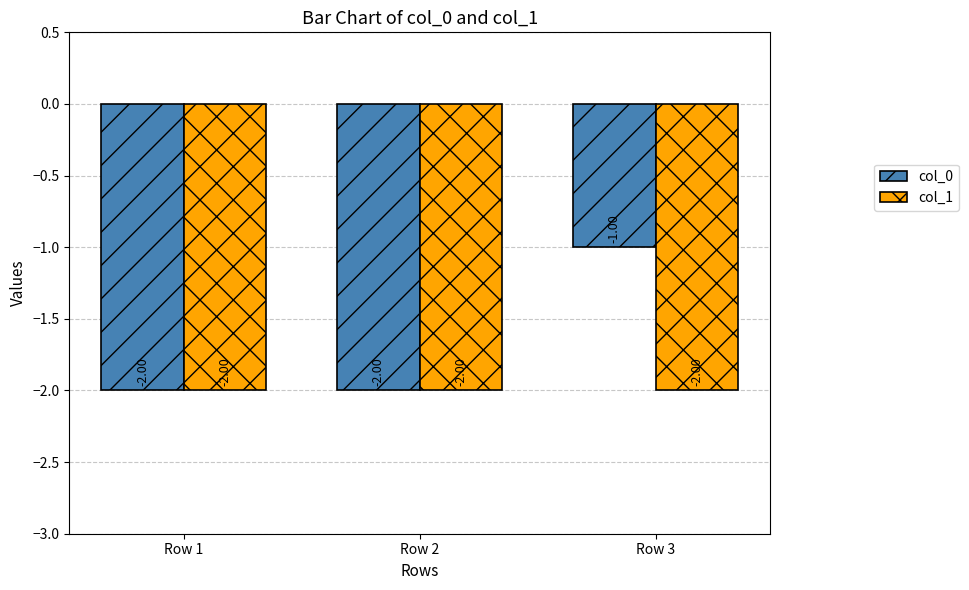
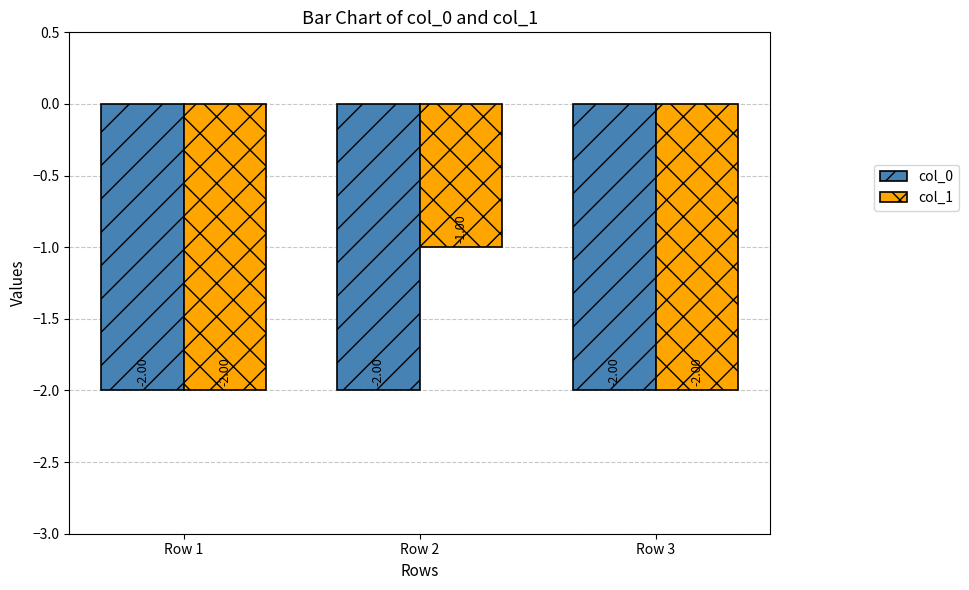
col_1, Row 2: -2.00 -> -1.00
col_0, Row 3: -1.00 -> -2.00
